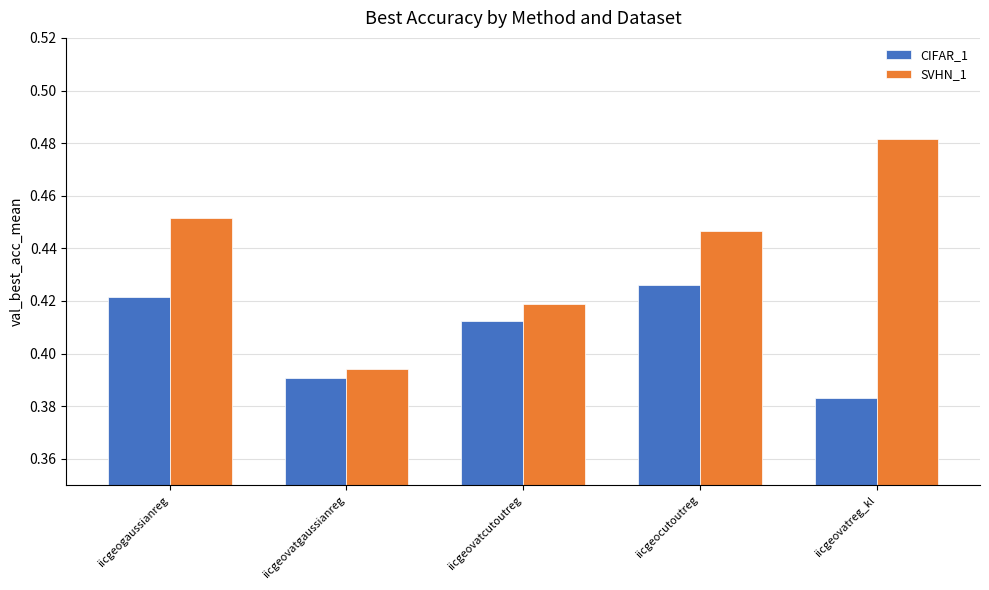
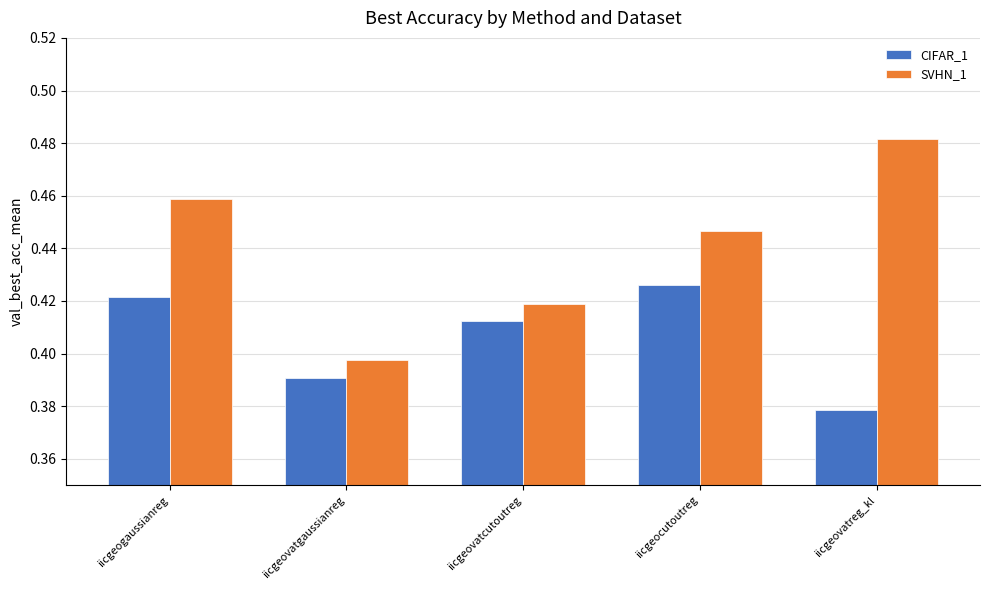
SVHN_1, iicgeogaussianreg: 0.451 -> 0.459
SVHN_1, iicgeovatgaussianreg: 0.394 -> 0.398
CIFAR_1, iicgeovatreg_kl: 0.383 -> 0.379
